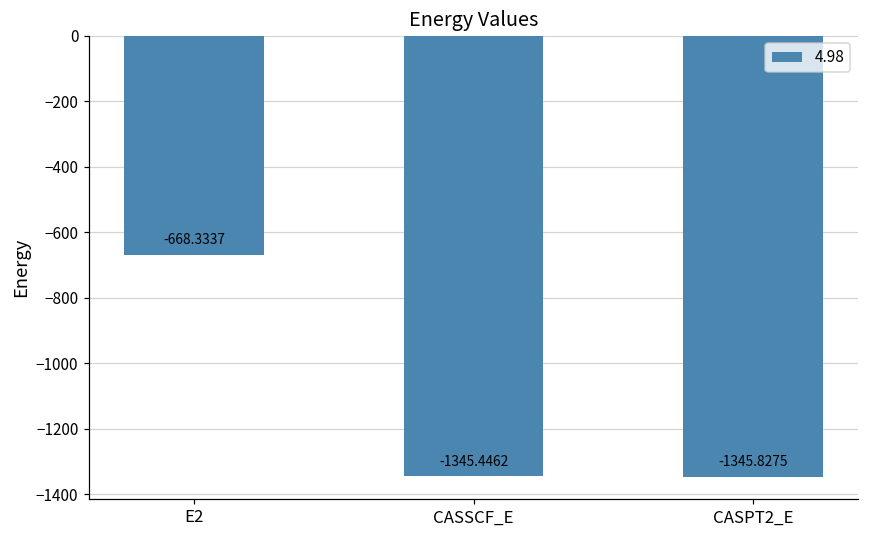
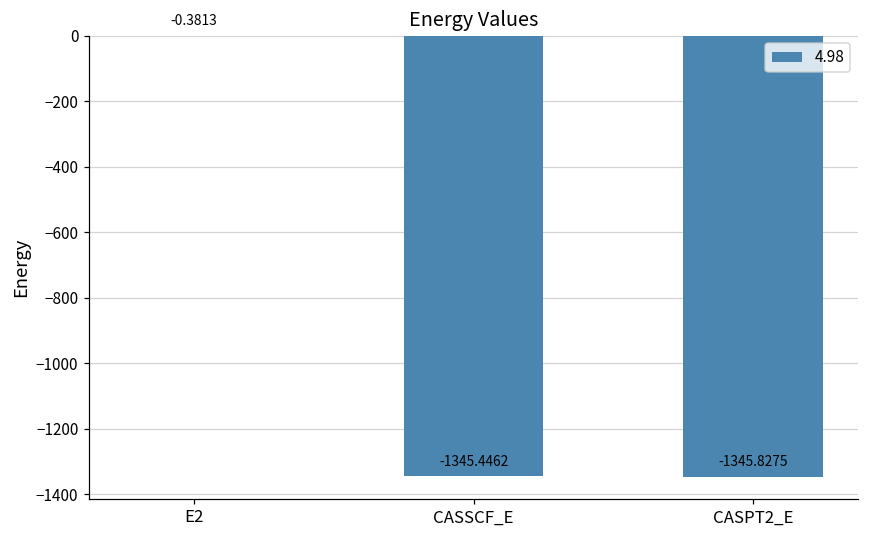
E2: -668.3337 -> -0.3813
